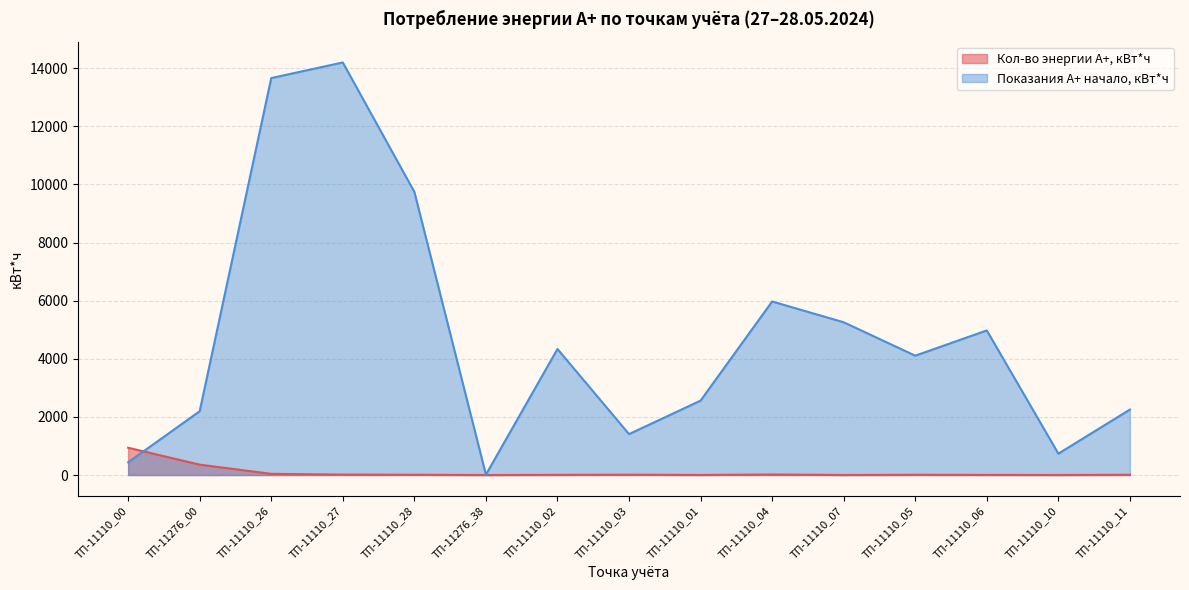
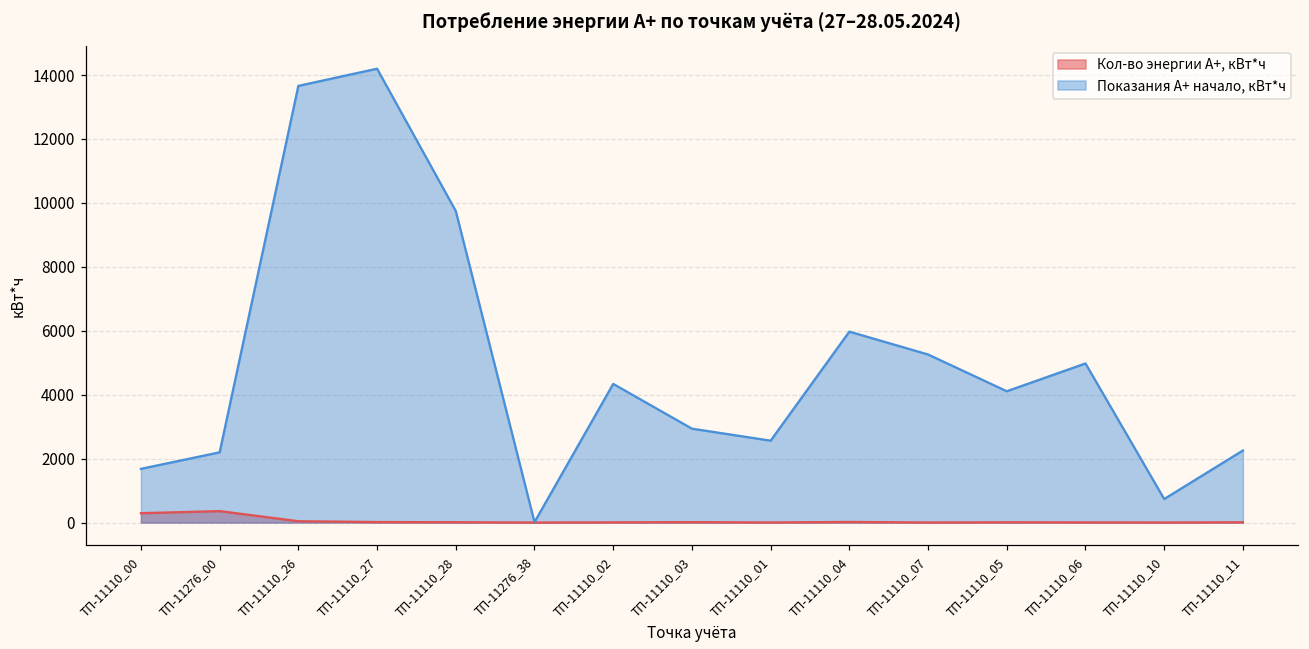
Кол-во энергии А+, кВт*ч, ТП-11110_00: 900 -> 300
Показания А+ начало, кВт*ч, ТП-11110_00: 400 -> 1700
Показания А+ начало, кВт*ч, ТП-11110_03: 1400 -> 2900
